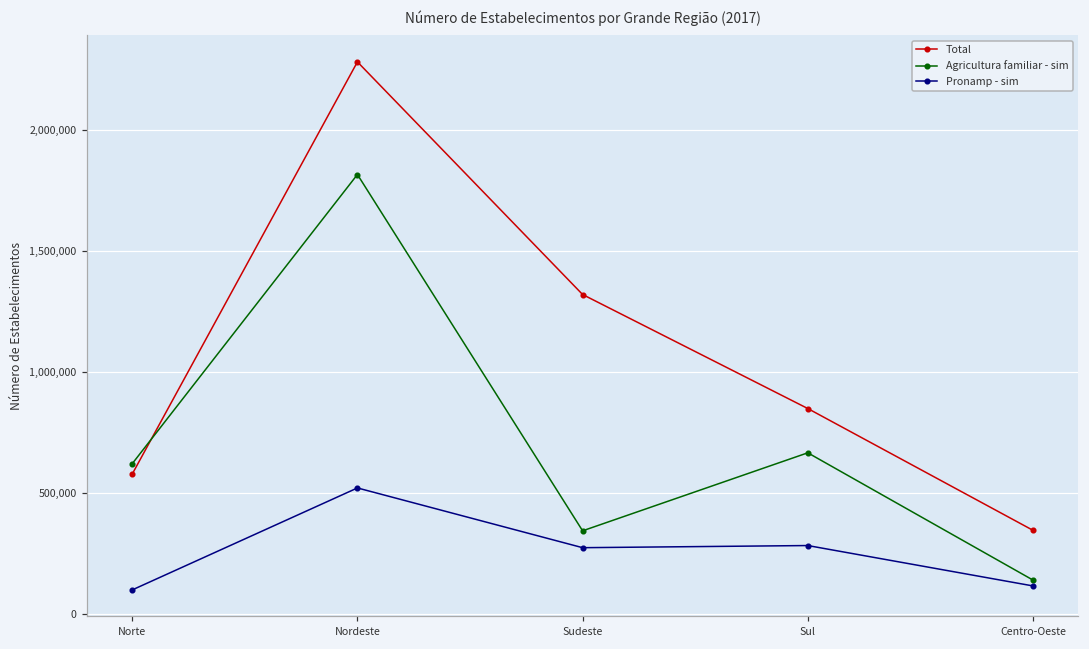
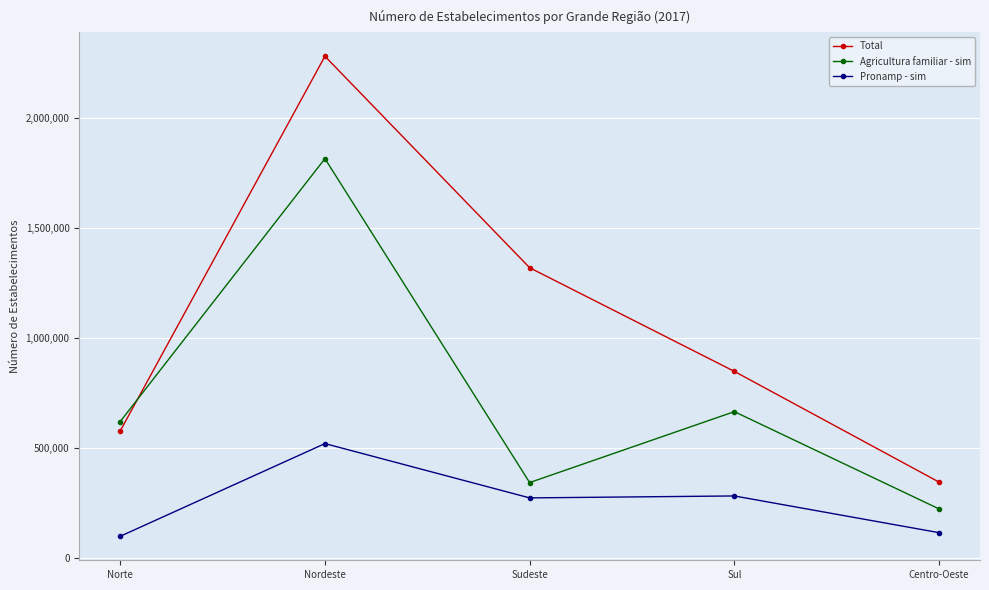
Agricultura familiar - sim, Centro-Oeste: 140,000 -> 220,000
